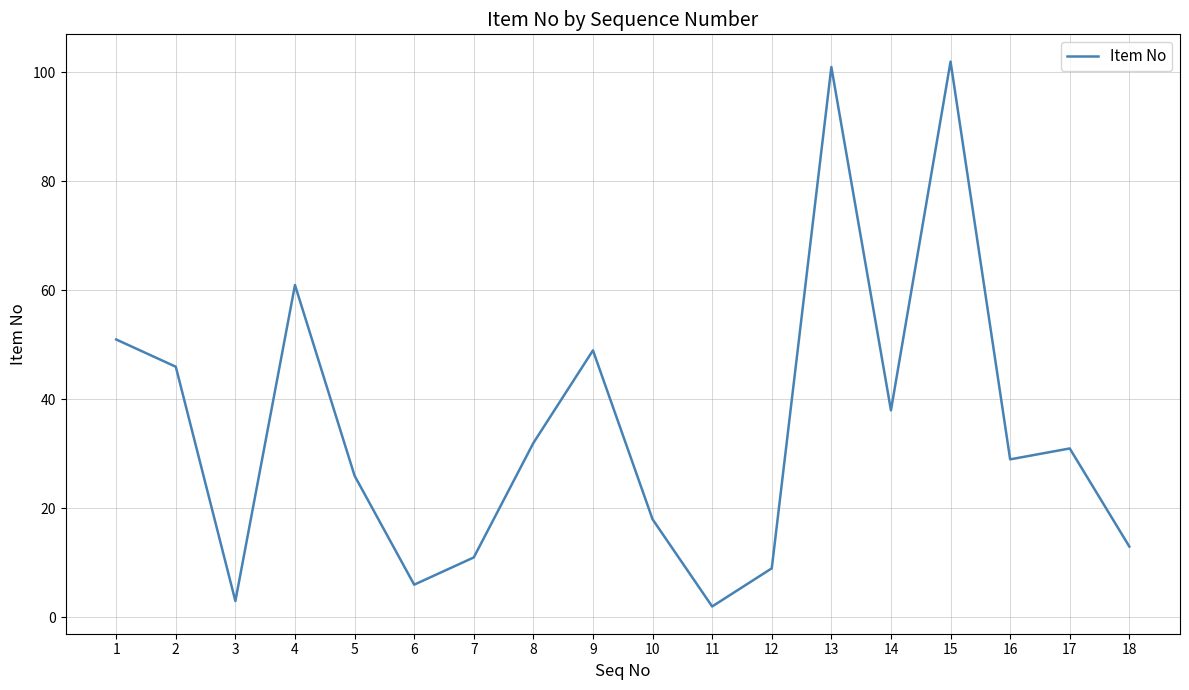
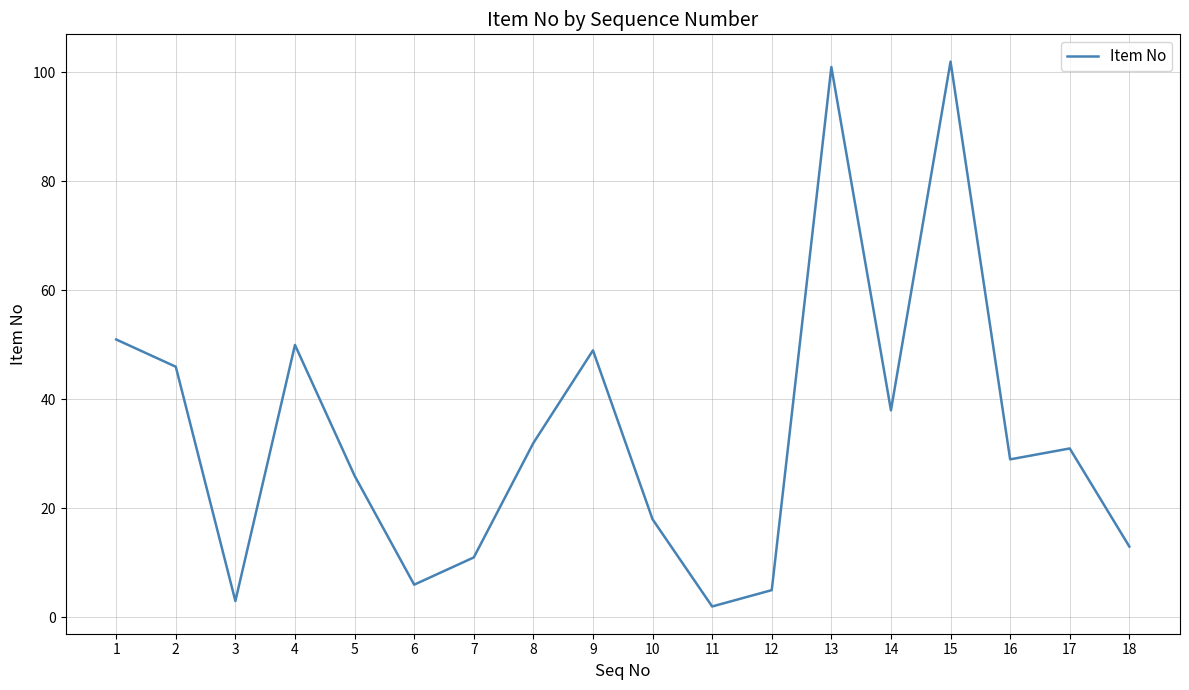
4: 61 -> 50
12: 9 -> 5
